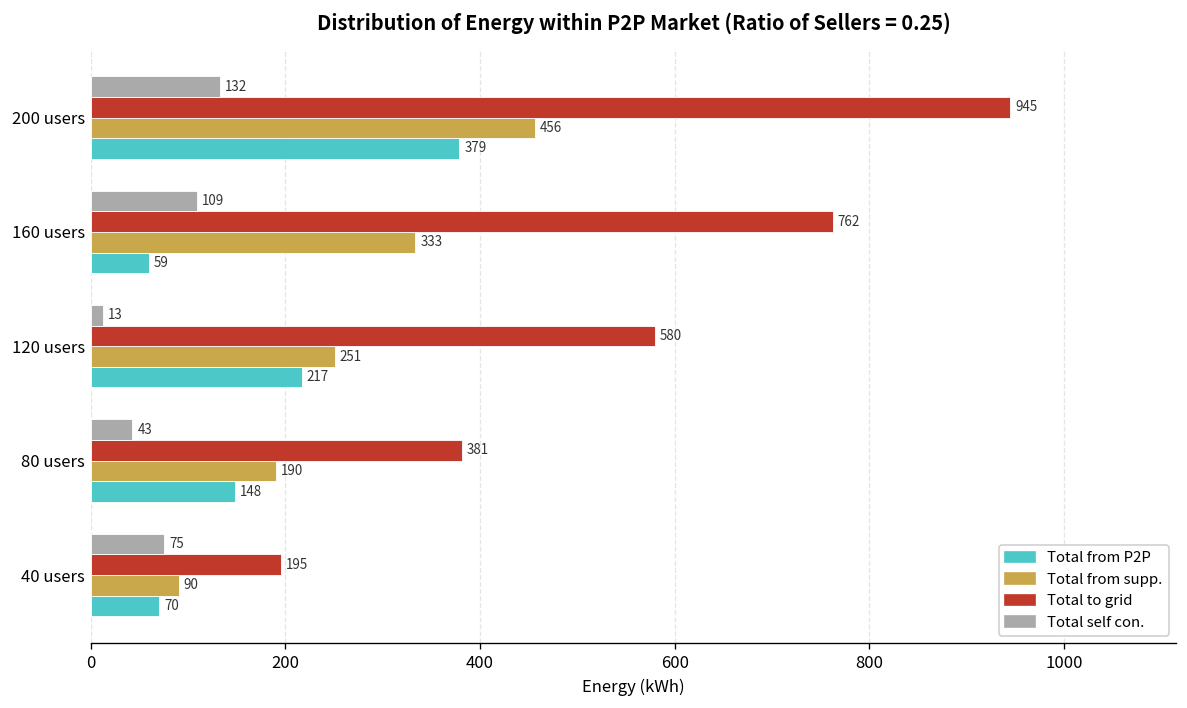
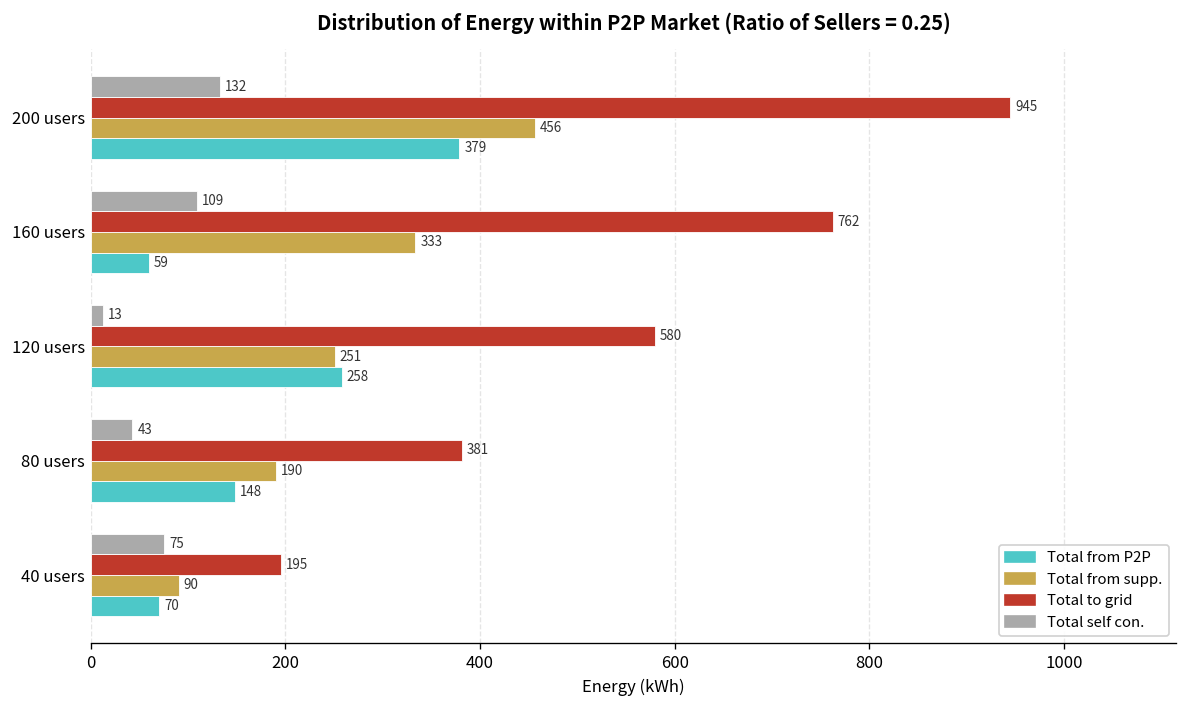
Total from P2P, 120 users: 217 -> 258
